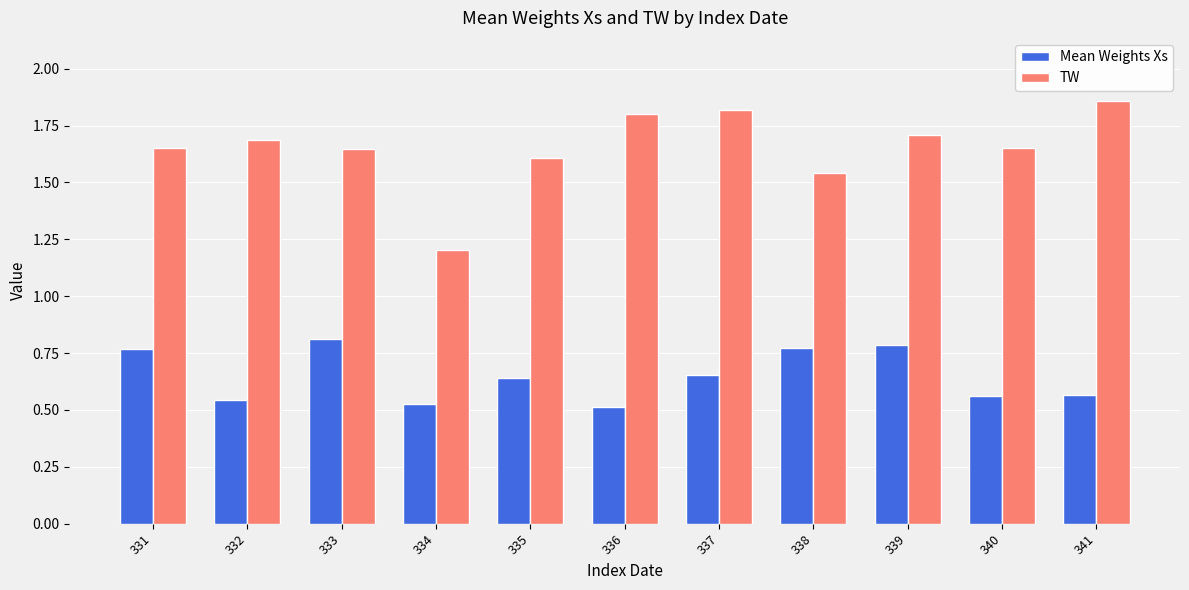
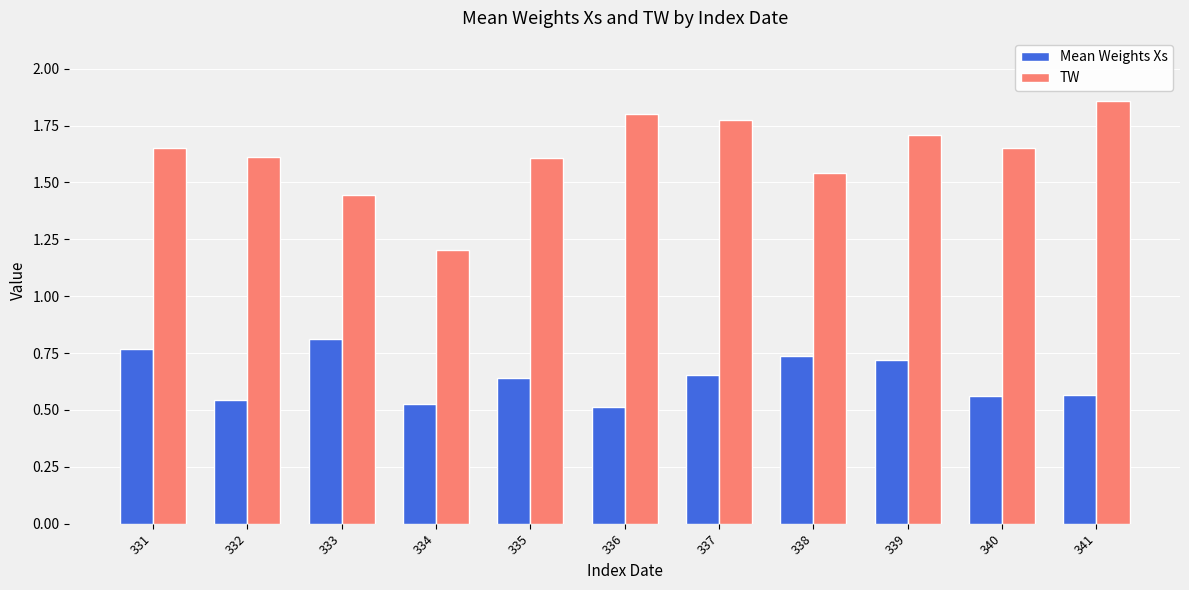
TW, 332: 1.69 -> 1.61
TW, 333: 1.65 -> 1.44
TW, 337: 1.82 -> 1.77
Mean Weights Xs, 338: 0.77 -> 0.74
Mean Weights Xs, 339: 0.78 -> 0.72
